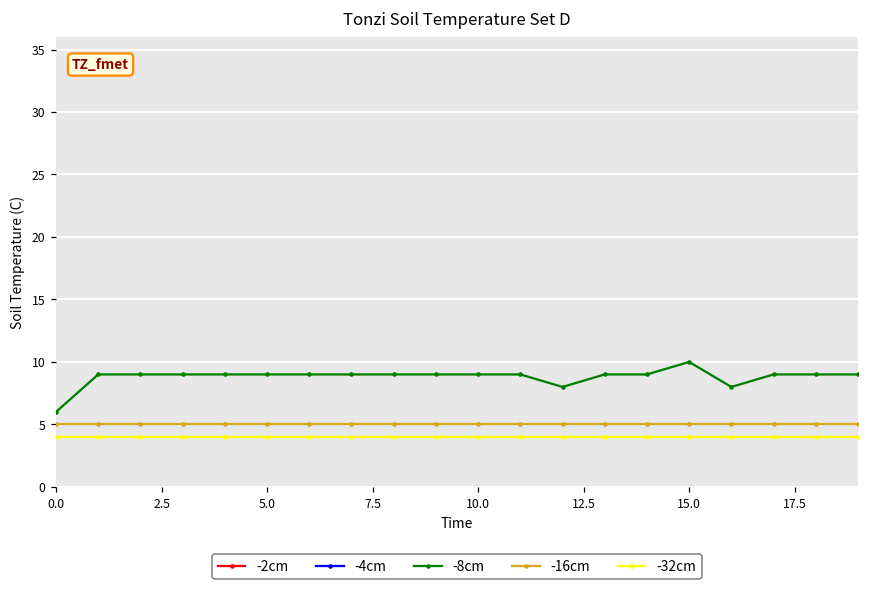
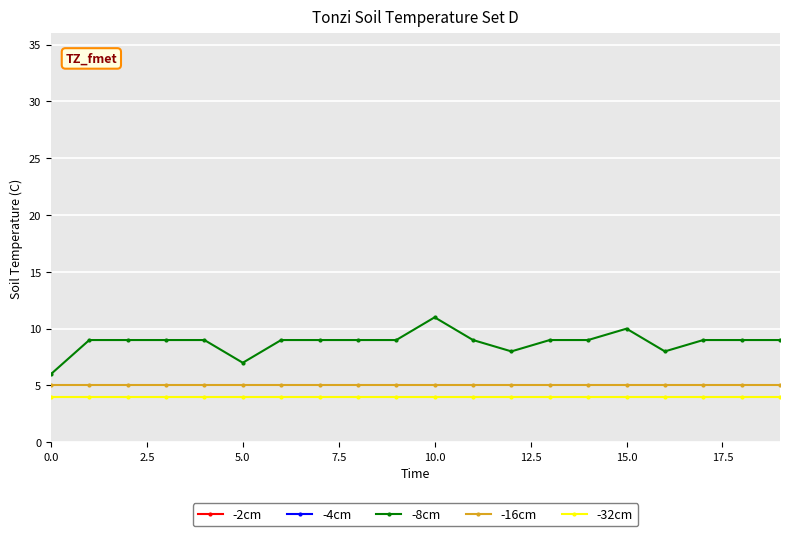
-8cm, 5.0: 9 -> 7
-8cm, 10.0: 9 -> 11
